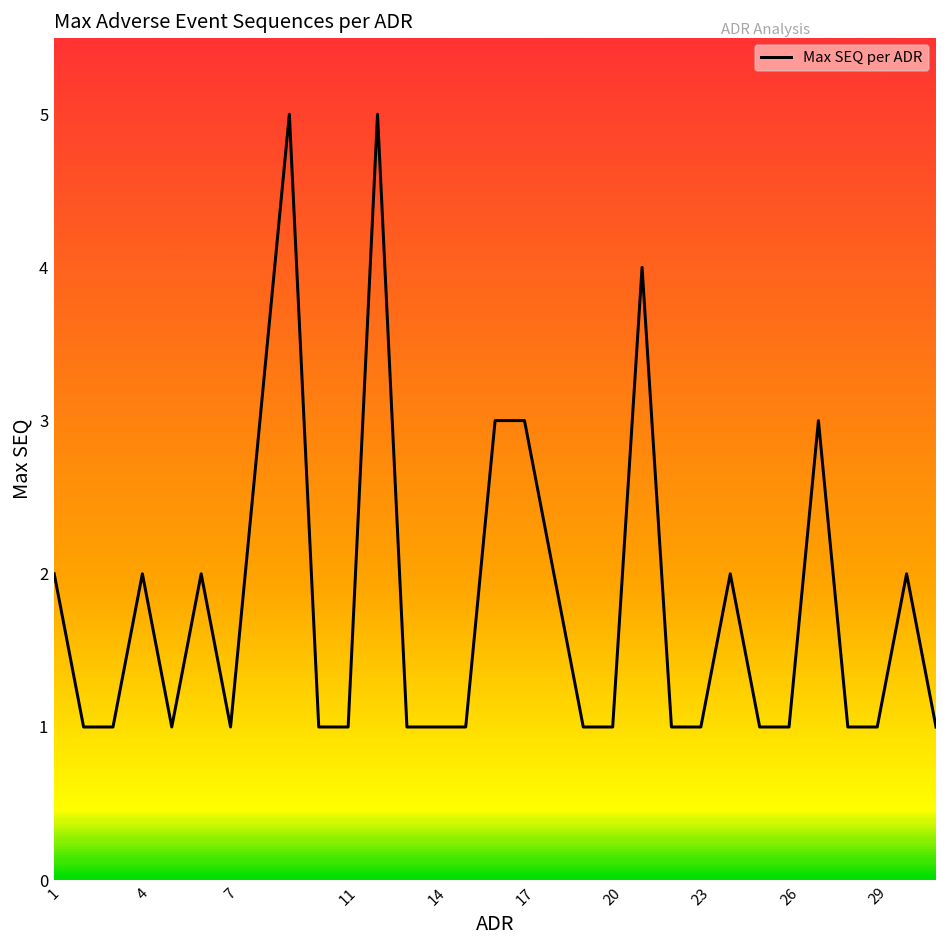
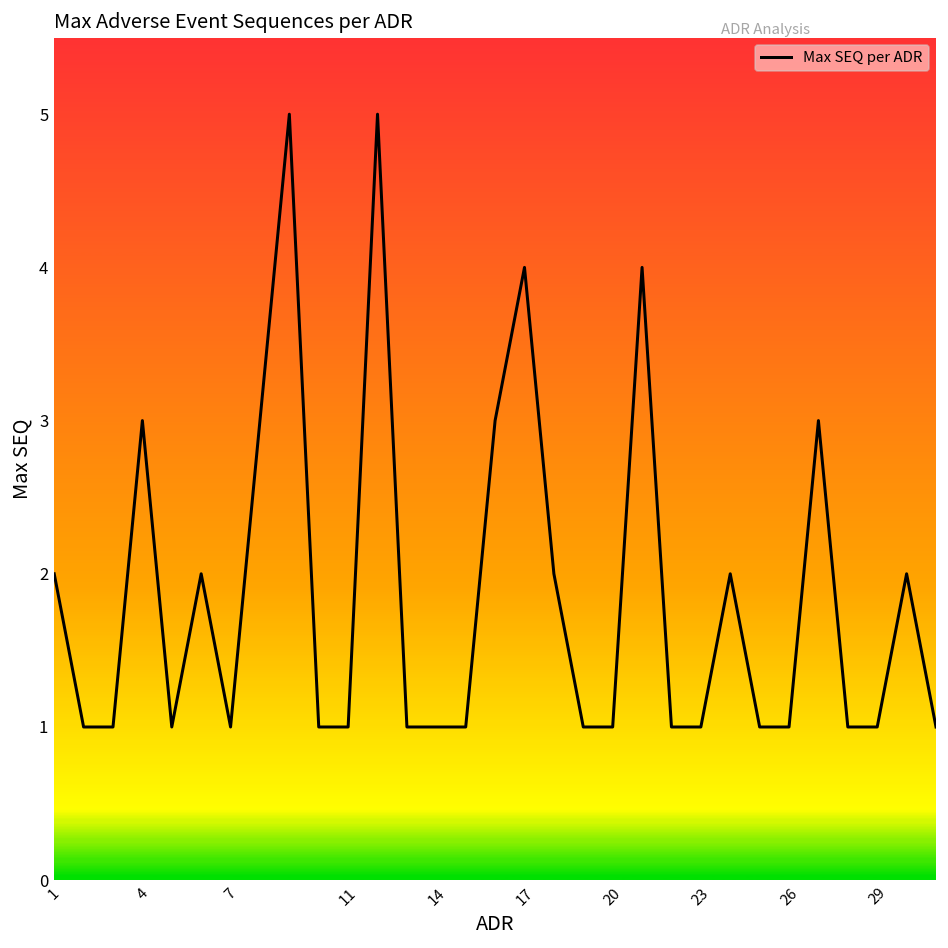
4: 2 -> 3
17: 3 -> 4
